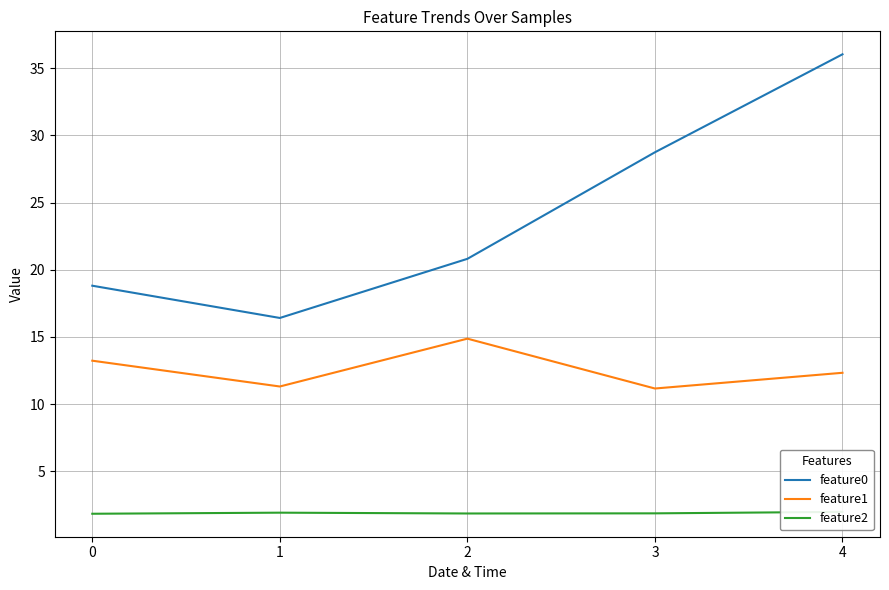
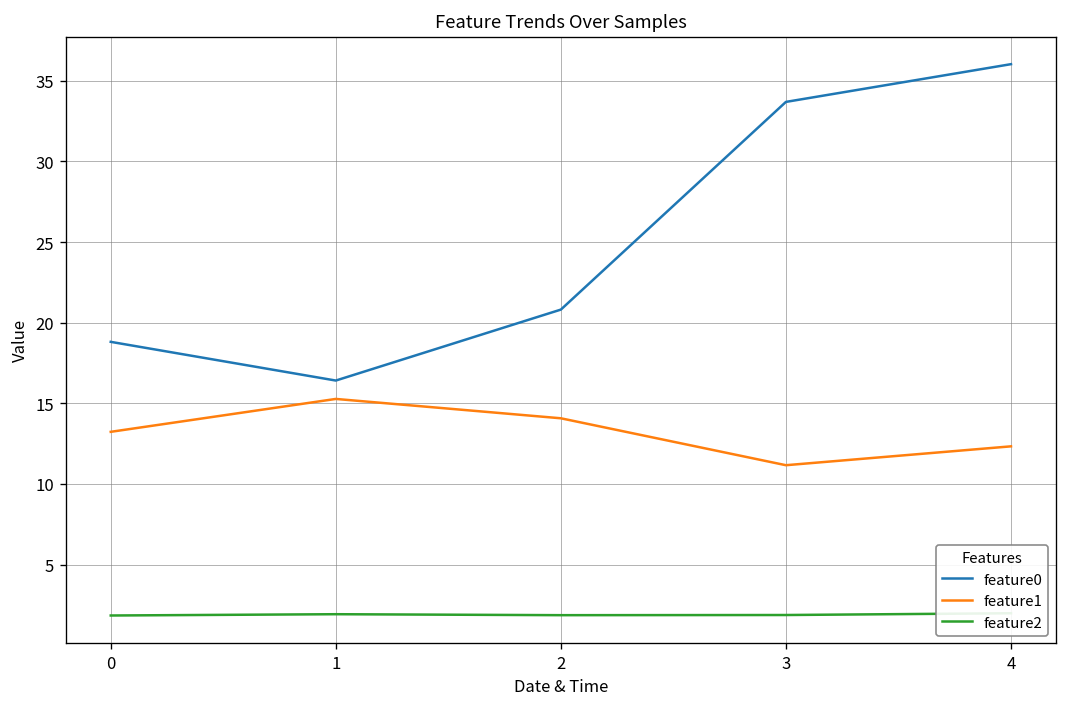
feature1, 1: 11.3 -> 15.3
feature1, 2: 14.9 -> 14.1
feature0, 3: 28.7 -> 33.7
